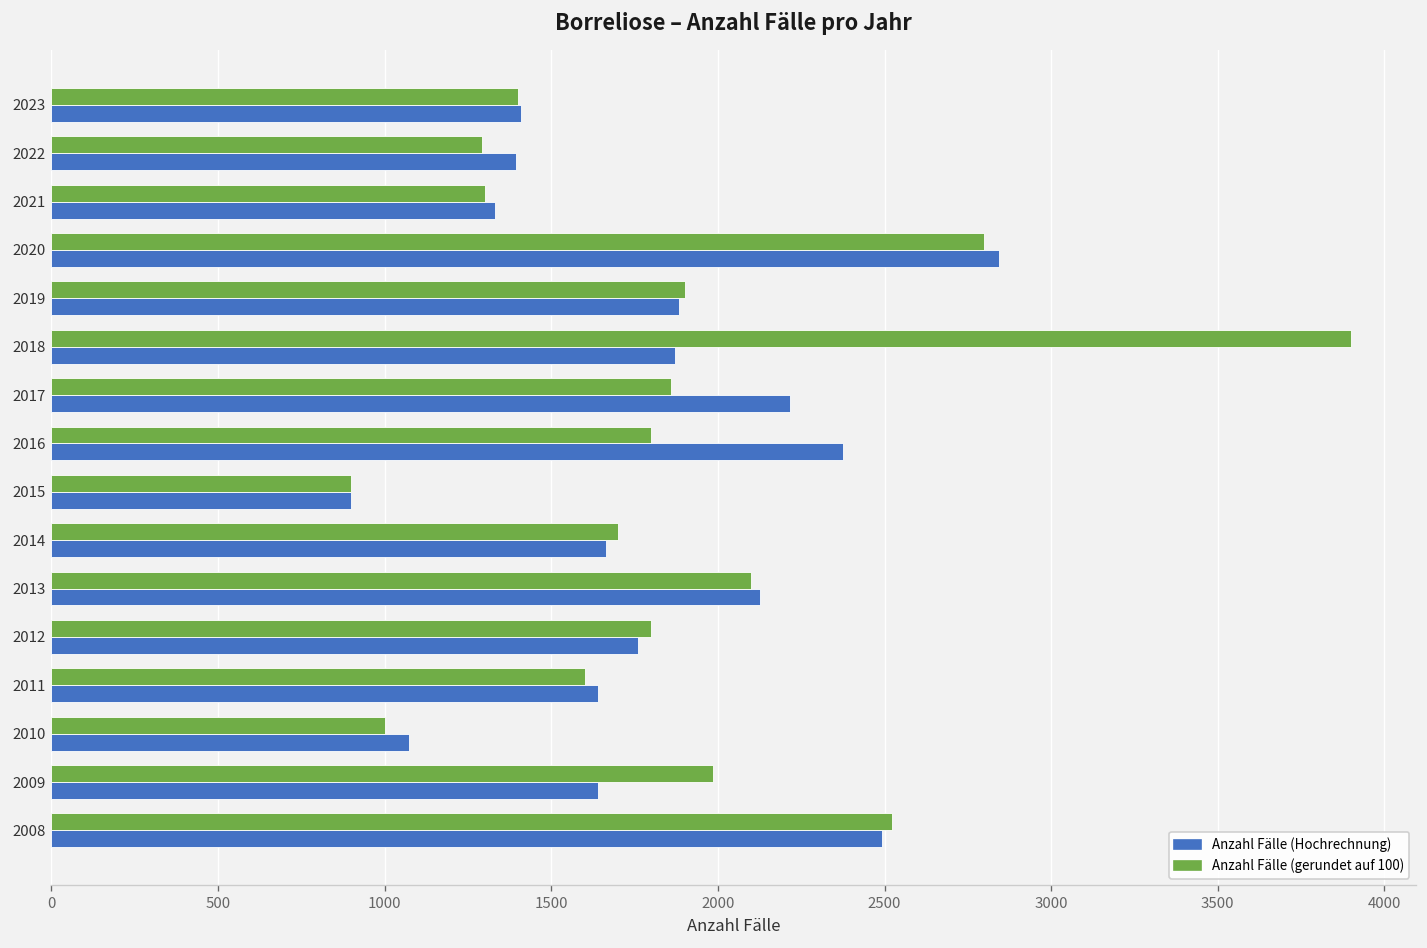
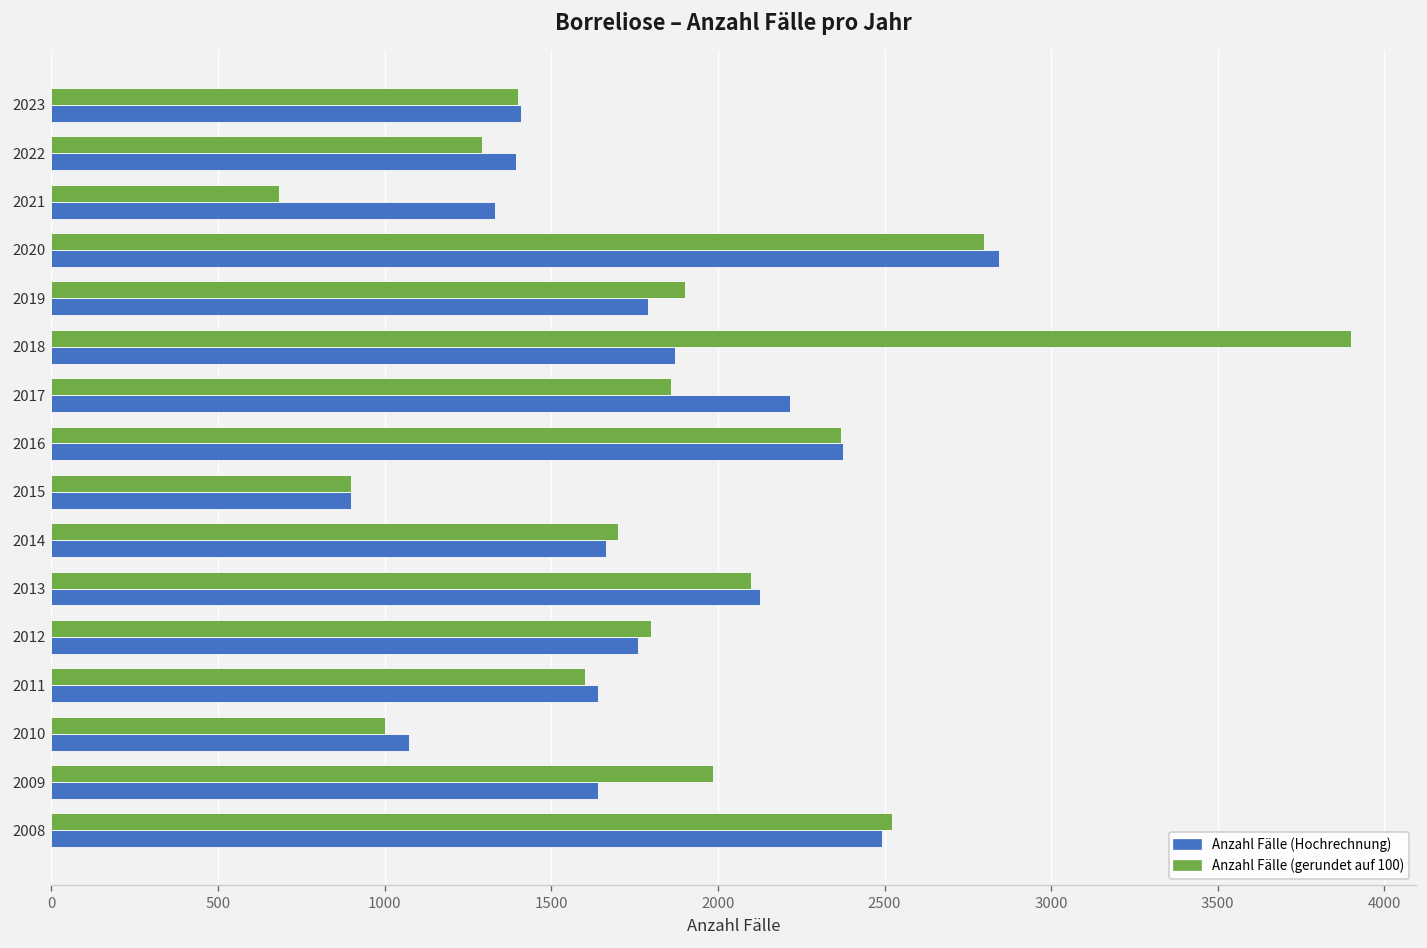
Anzahl Fälle (gerundet auf 100), 2021: 1300 -> 680
Anzahl Fälle (Hochrechnung), 2019: 1880 -> 1790
Anzahl Fälle (gerundet auf 100), 2016: 1800 -> 2370
